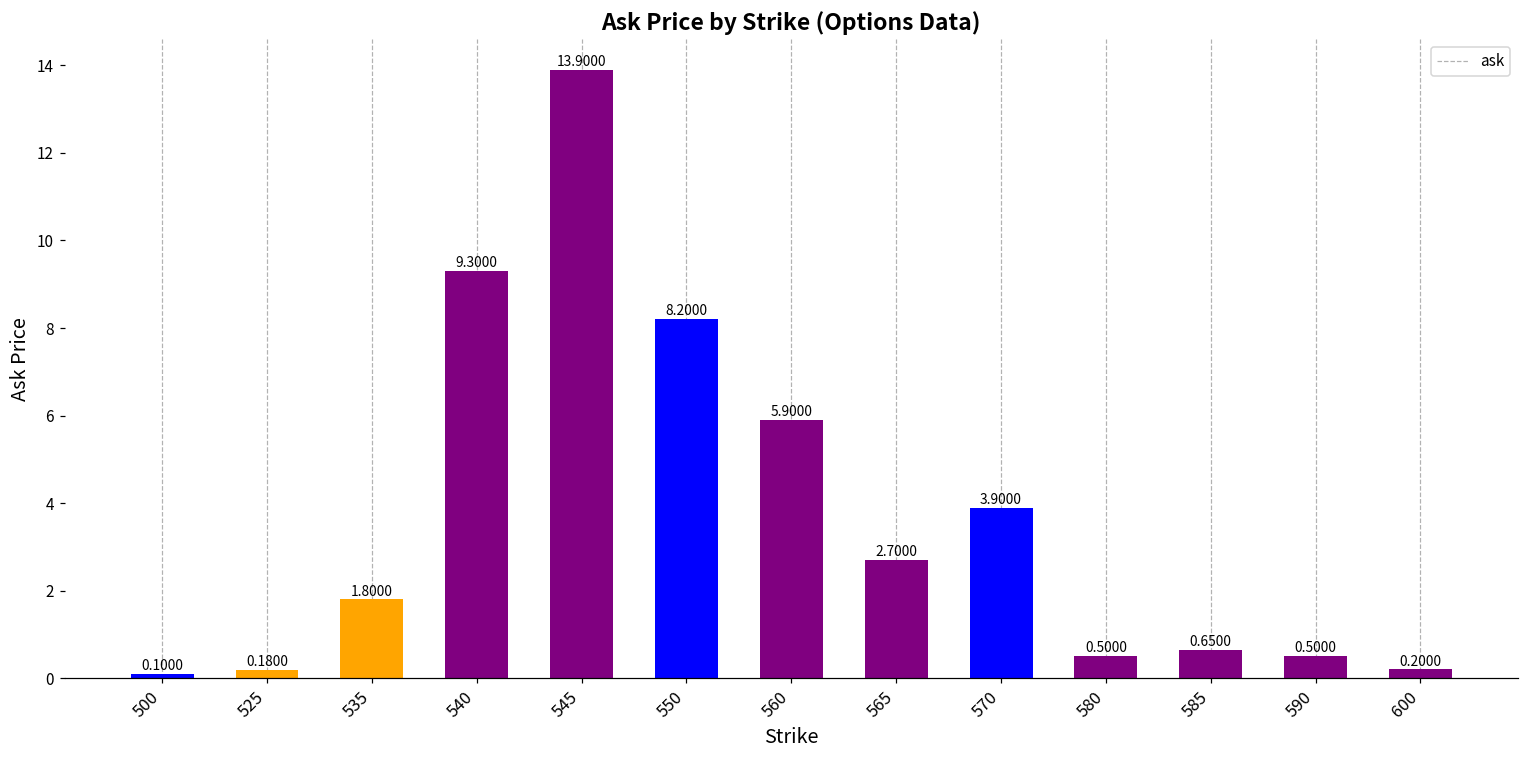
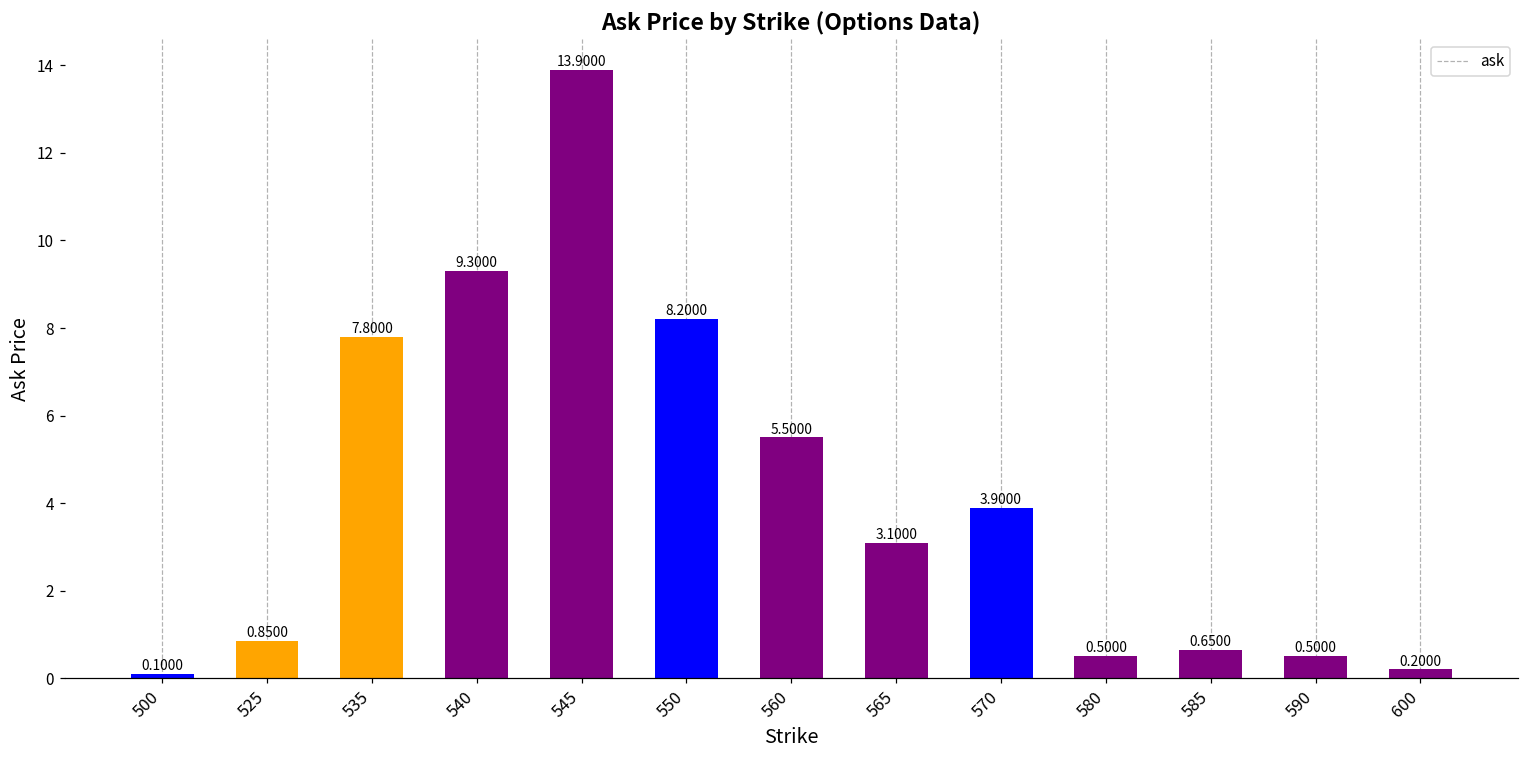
525: 0.1800 -> 0.8500
535: 1.8000 -> 7.8000
560: 5.9000 -> 5.5000
565: 2.7000 -> 3.1000
